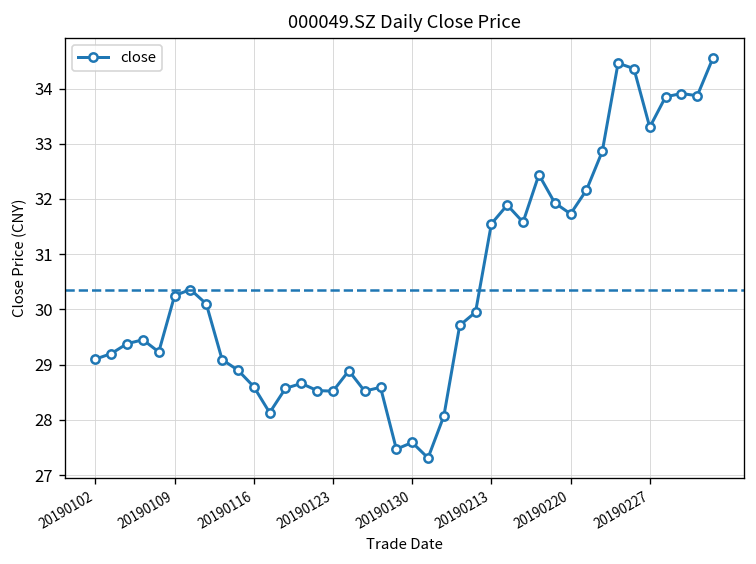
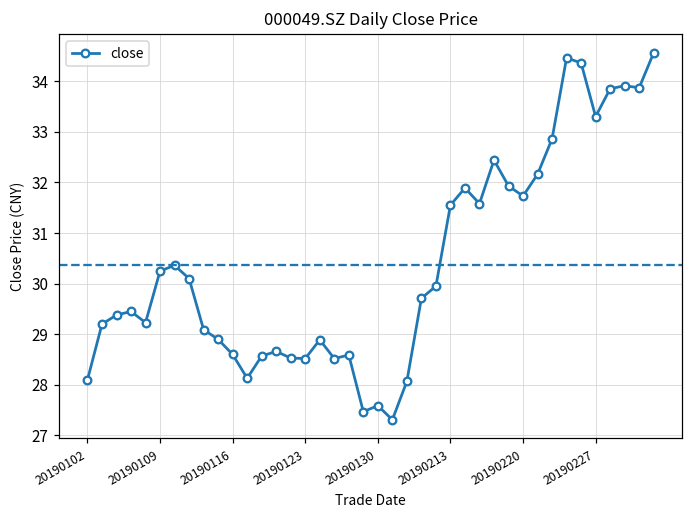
20190102: 29.1 -> 28.1
